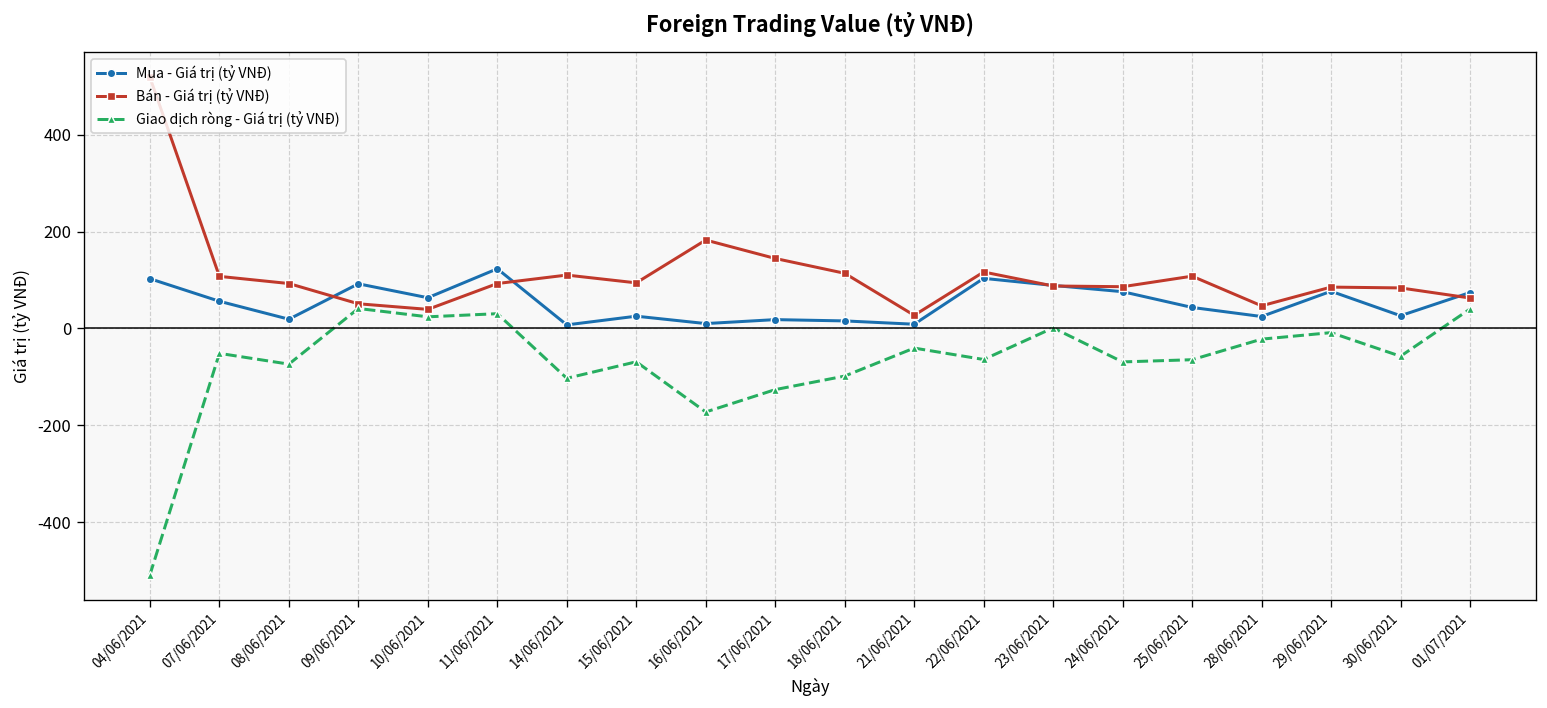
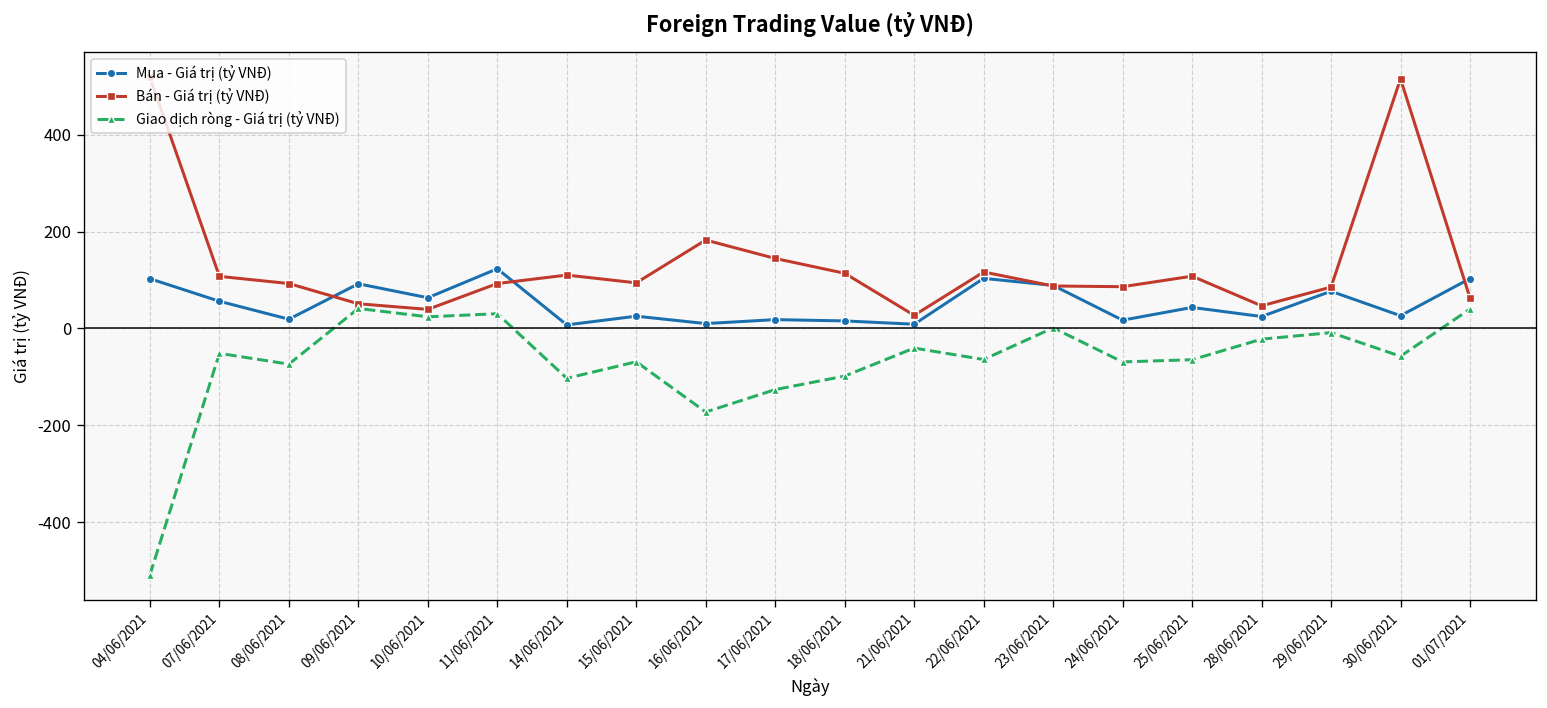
Mua - Giá trị (tỷ VNĐ), 24/06/2021: 80 -> 20
Bán - Giá trị (tỷ VNĐ), 30/06/2021: 80 -> 520
Mua - Giá trị (tỷ VNĐ), 01/07/2021: 70 -> 100
